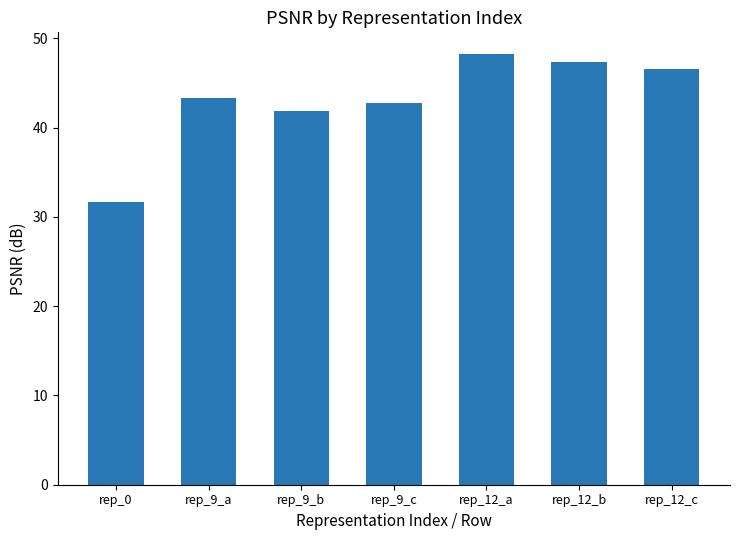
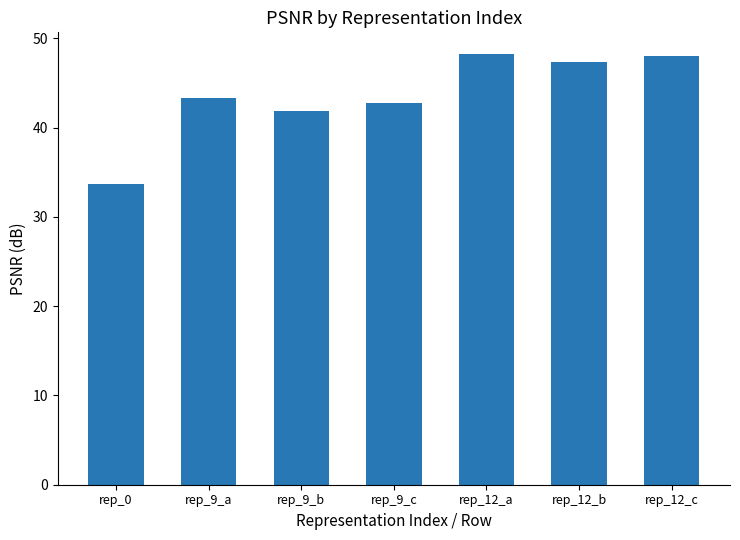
rep_0: 32 -> 34
rep_12_c: 47 -> 48
